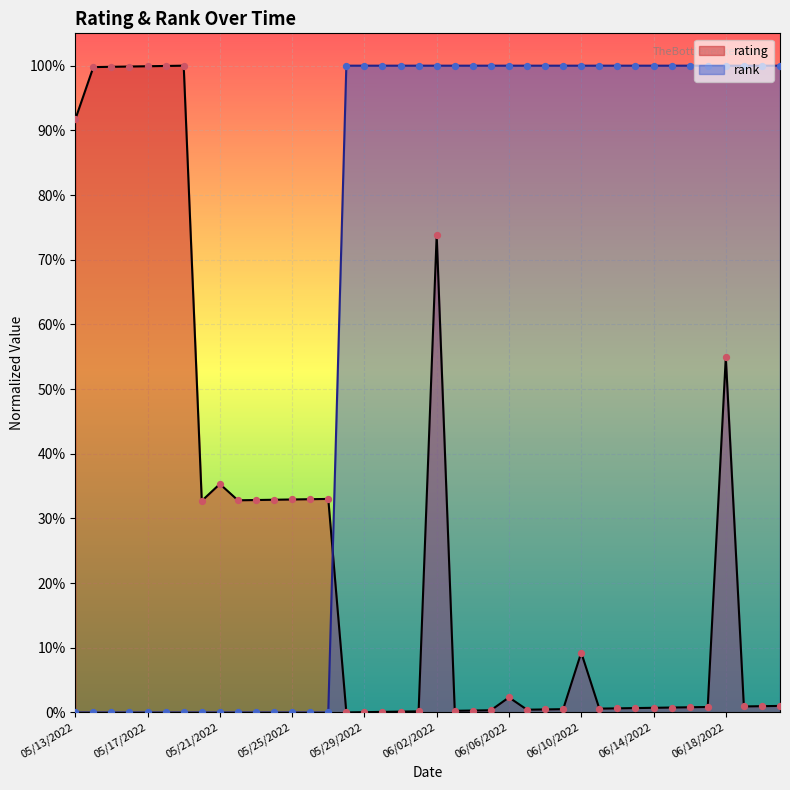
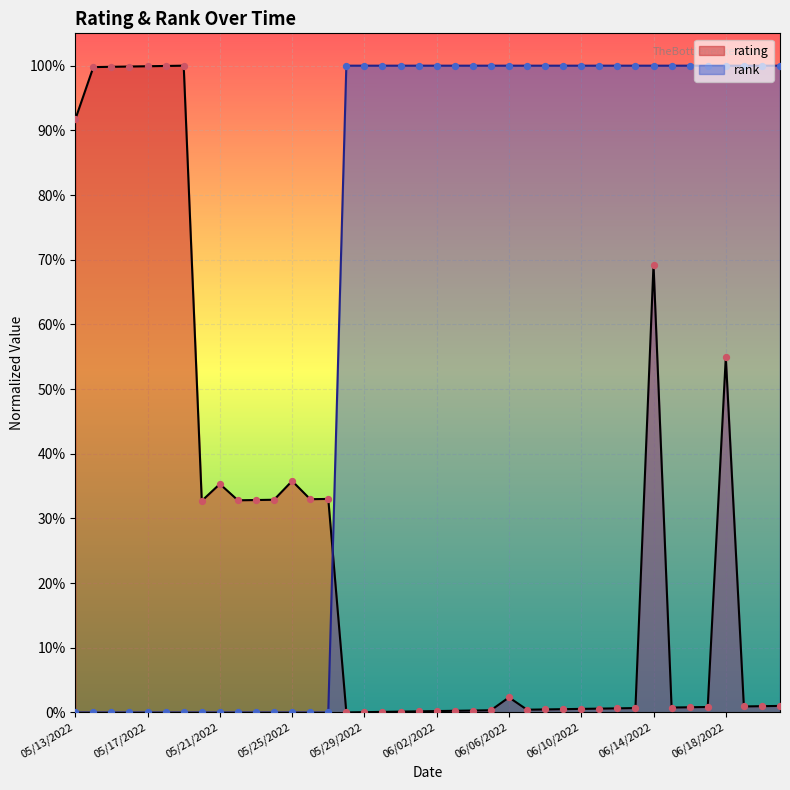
rating, 05/25/2022: 33% -> 36%
rating, 06/02/2022: 74% -> 0%
rating, 06/10/2022: 9% -> 1%
rating, 06/14/2022: 1% -> 69%
